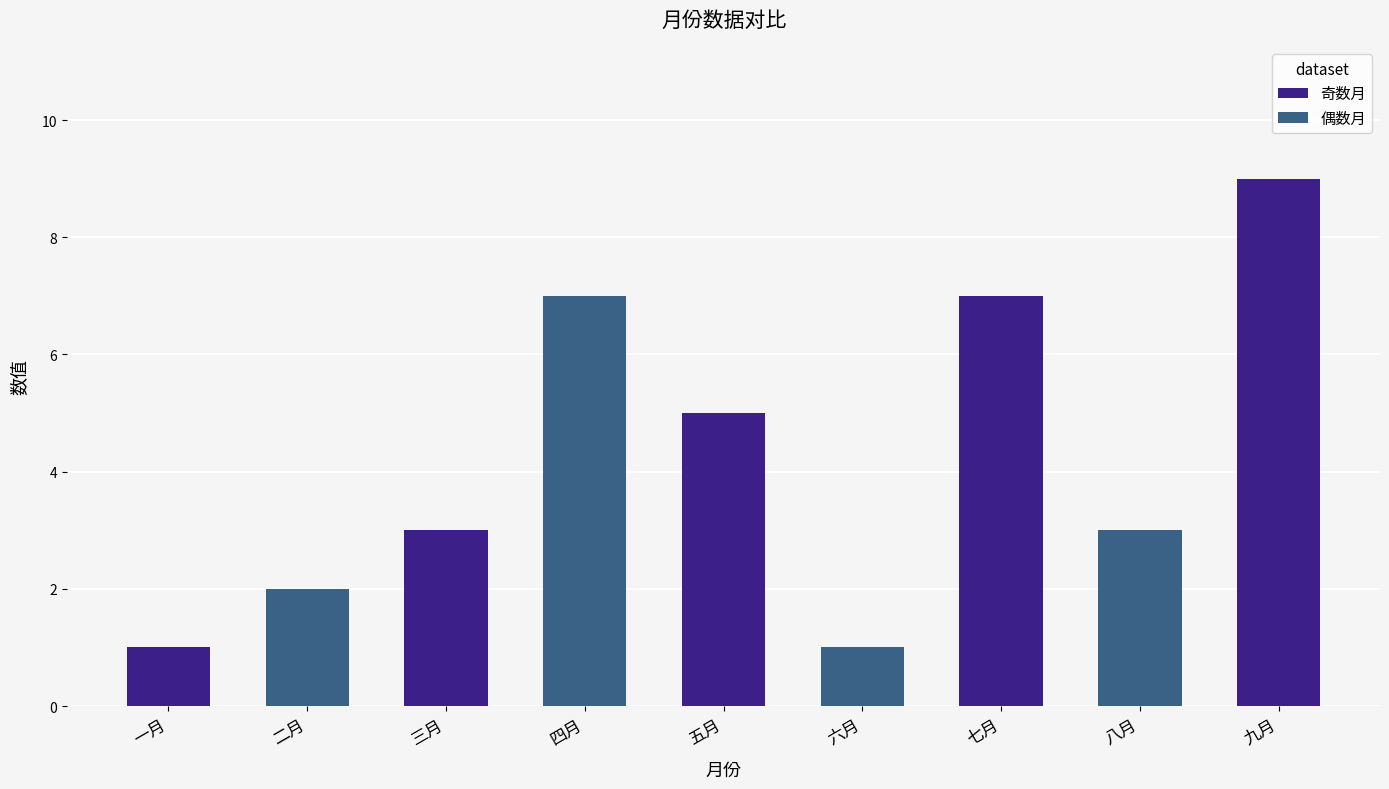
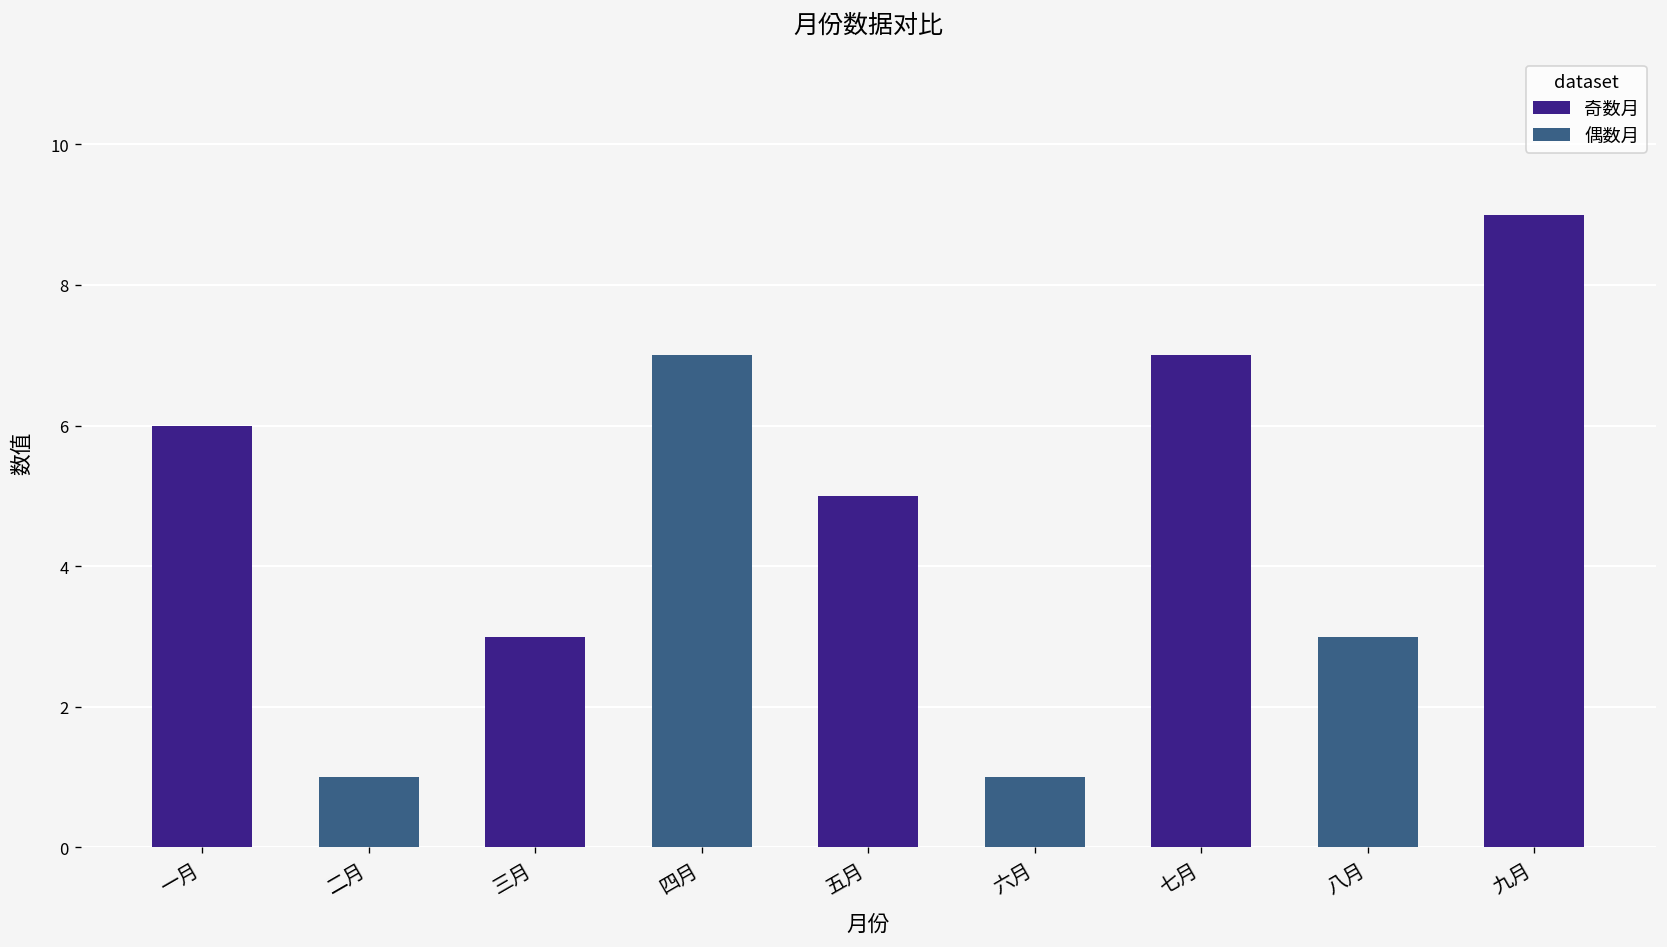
一月: 1 -> 6
二月: 2 -> 1
